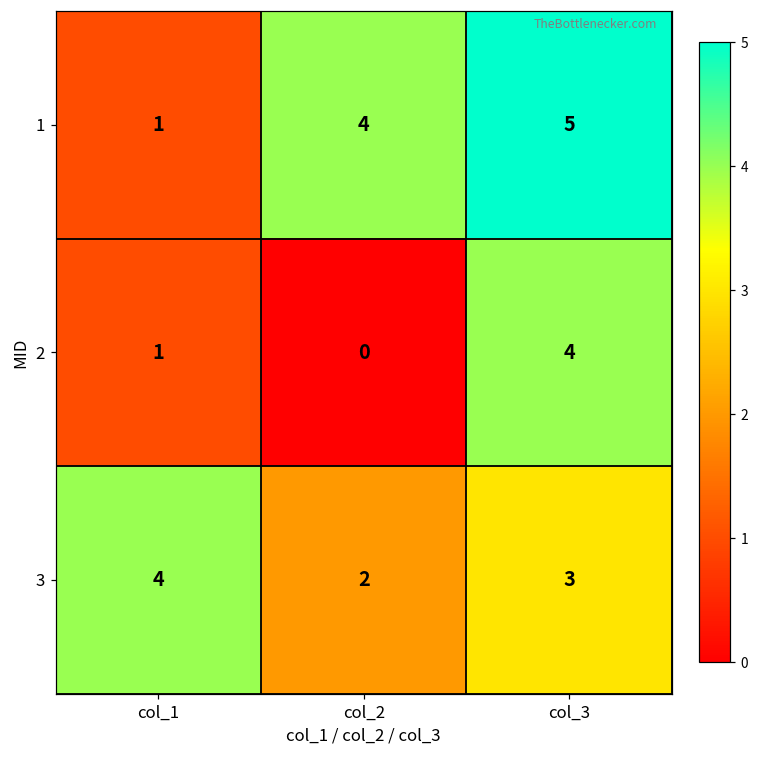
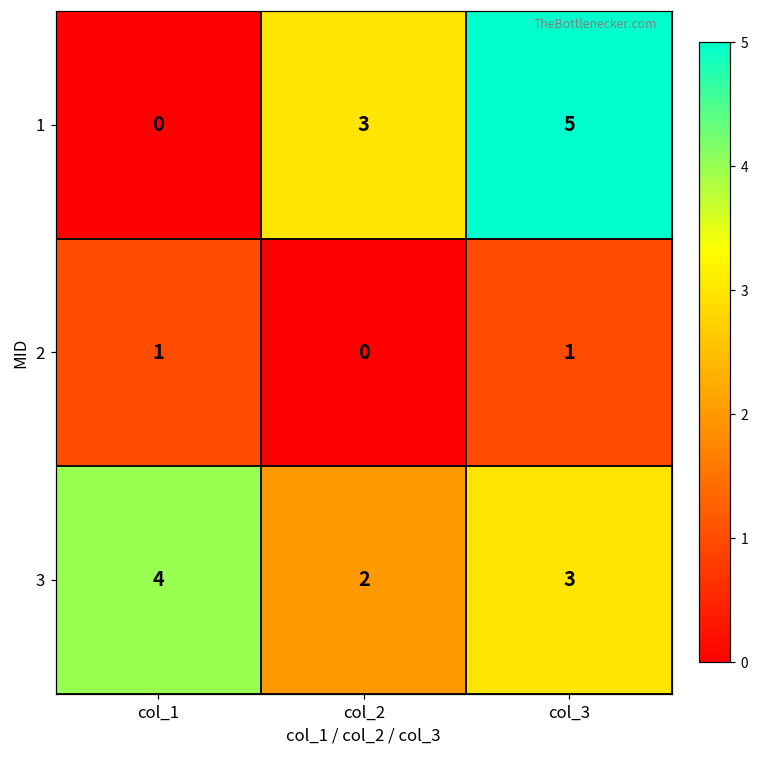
1, col_1: 1 -> 0
1, col_2: 4 -> 3
2, col_3: 4 -> 1
